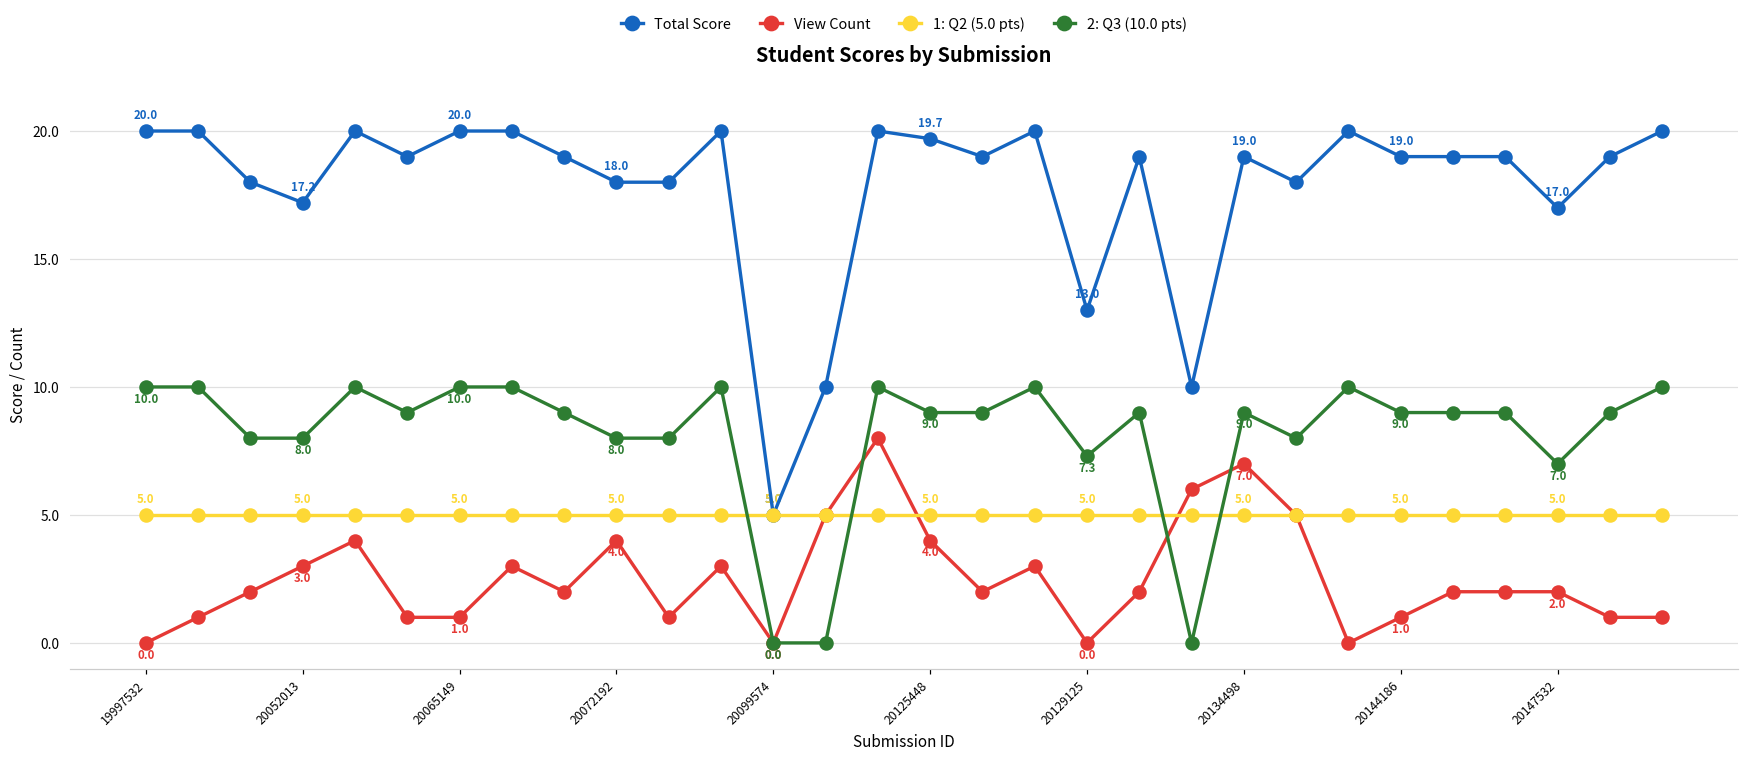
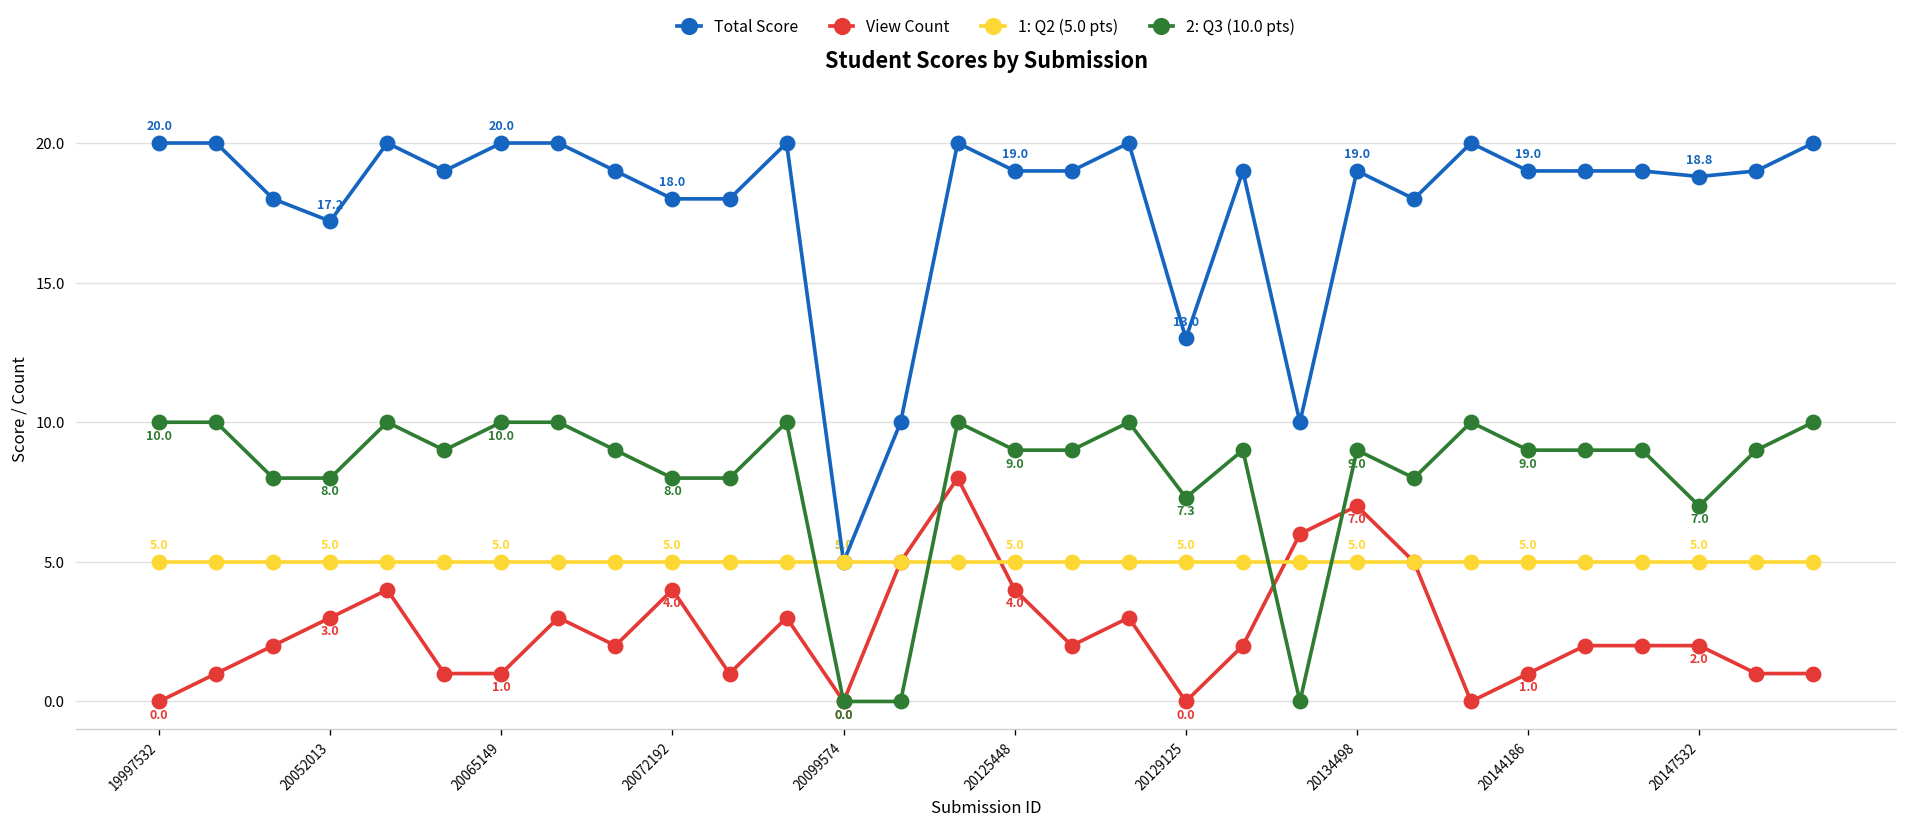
Total Score, 20125448: 19.7 -> 19.0
Total Score, 20147532: 17.0 -> 18.8
